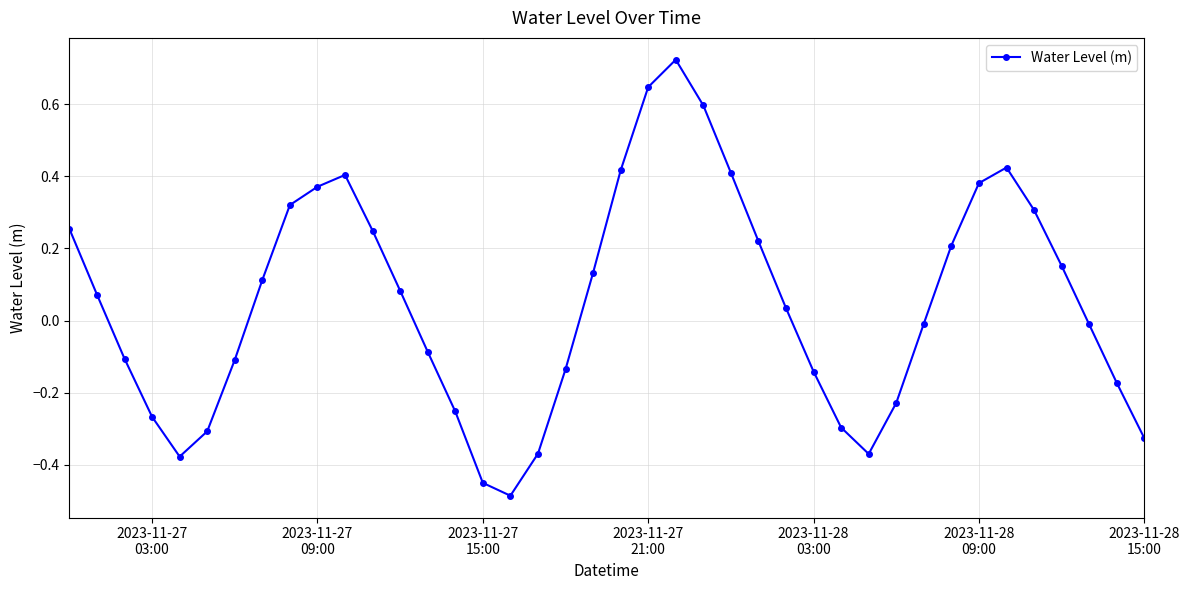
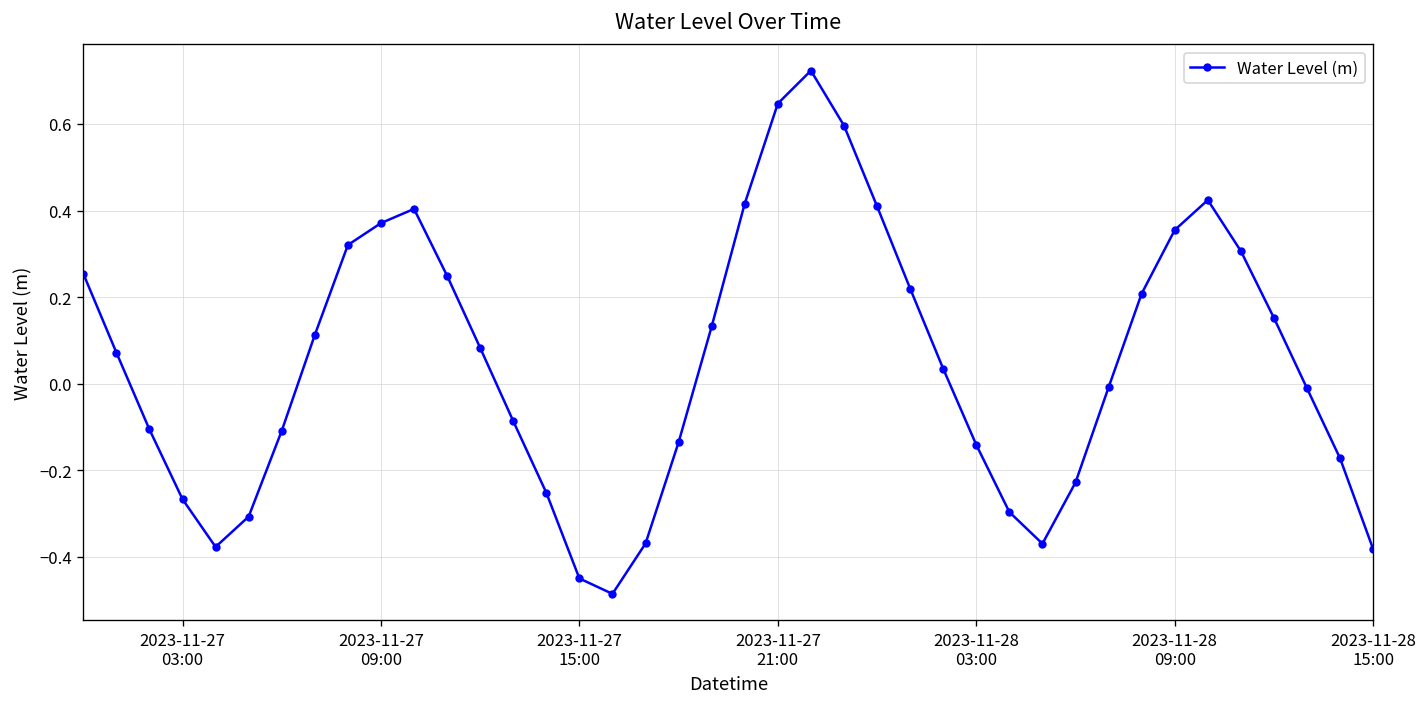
2023-11-28 09:00: 0.38 -> 0.36
2023-11-28 15:00: -0.33 -> -0.38
